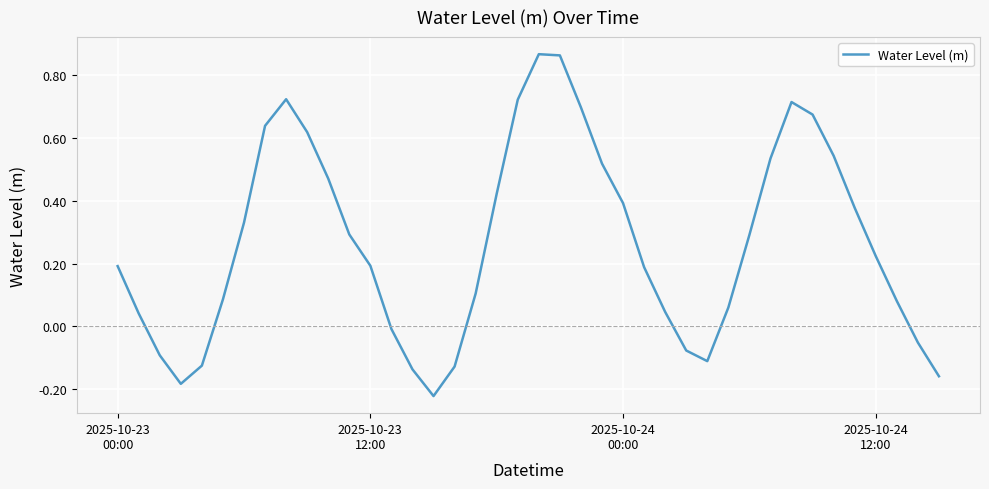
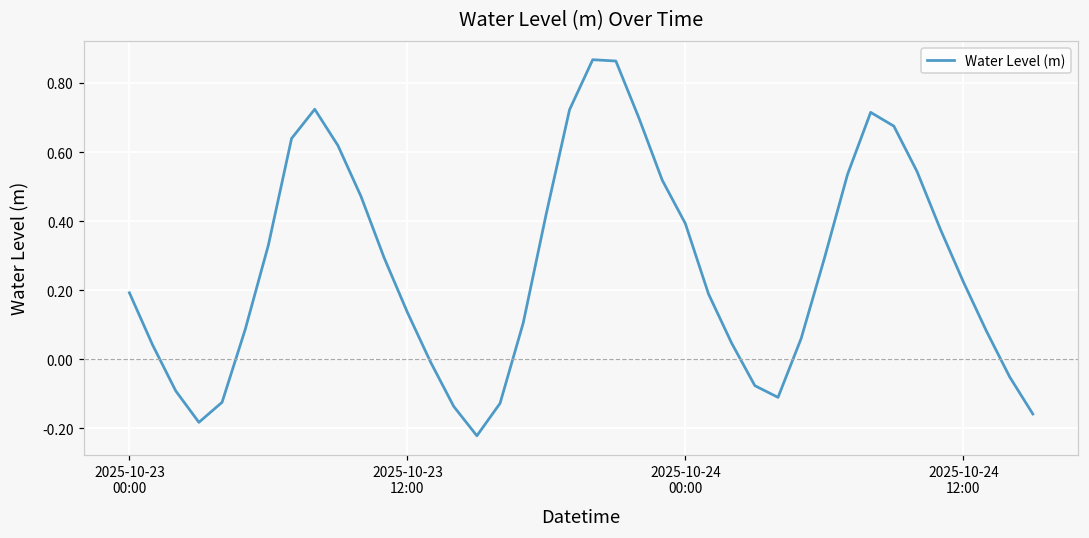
2025-10-23 12:00: 0.19 -> 0.14
